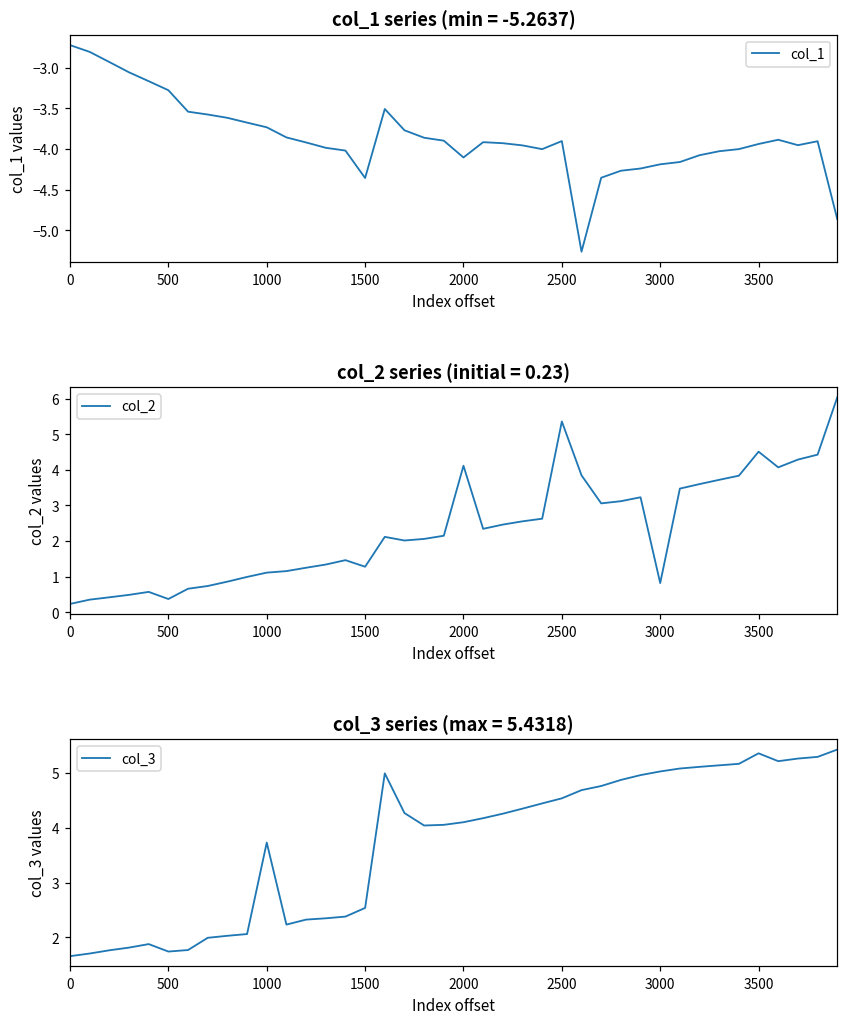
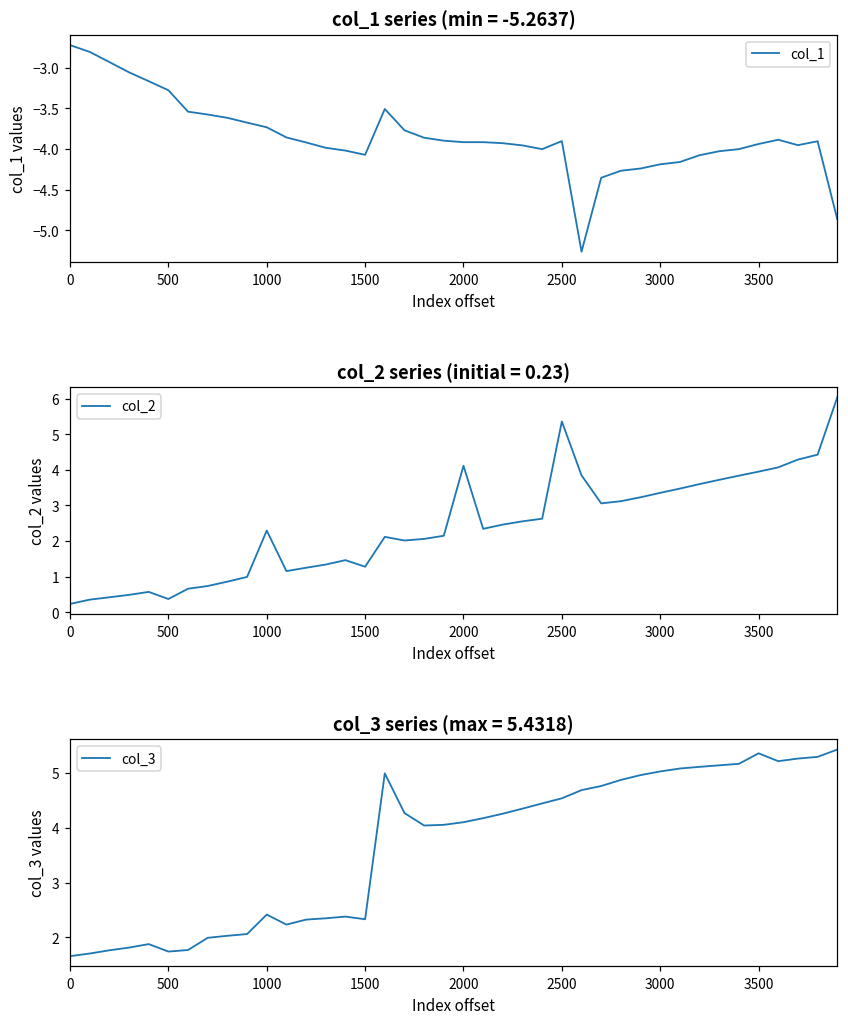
col_1 series (min = -5.2637), 1500: -4.4 -> -4.1
col_1 series (min = -5.2637), 2000: -4.1 -> -3.9
col_2 series (initial = 0.23), 1000: 1.1 -> 2.3
col_2 series (initial = 0.23), 3000: 0.8 -> 3.4
col_2 series (initial = 0.23), 3500: 4.5 -> 4.0
col_3 series (max = 5.4318), 1000: 3.7 -> 2.4
col_3 series (max = 5.4318), 1500: 2.5 -> 2.3
